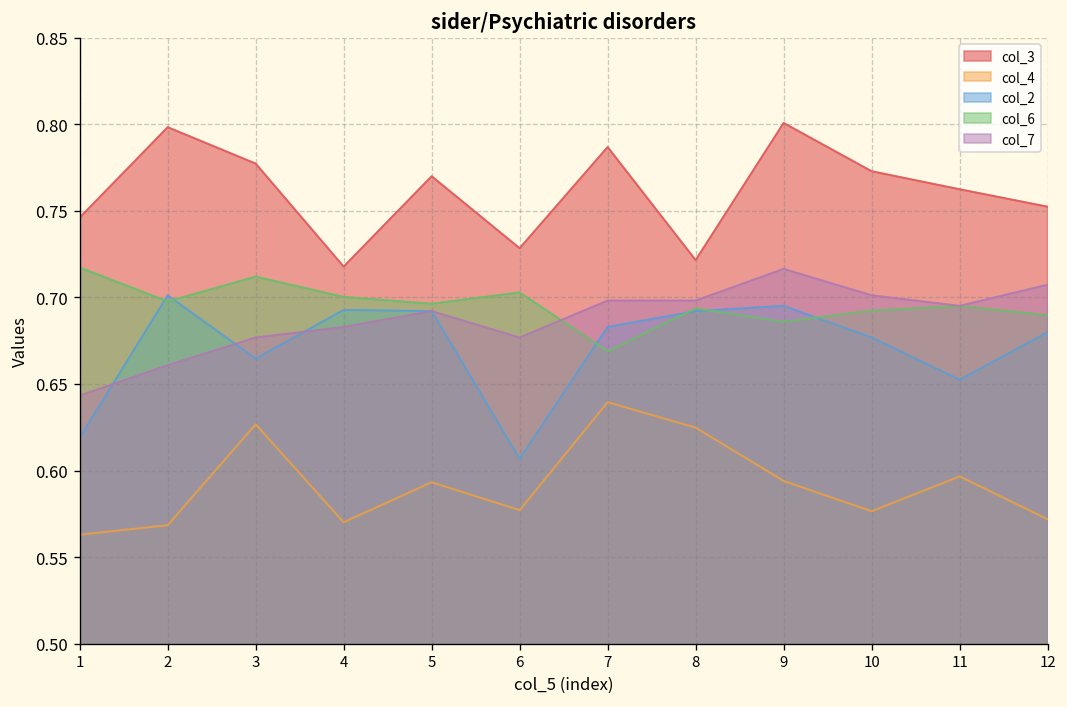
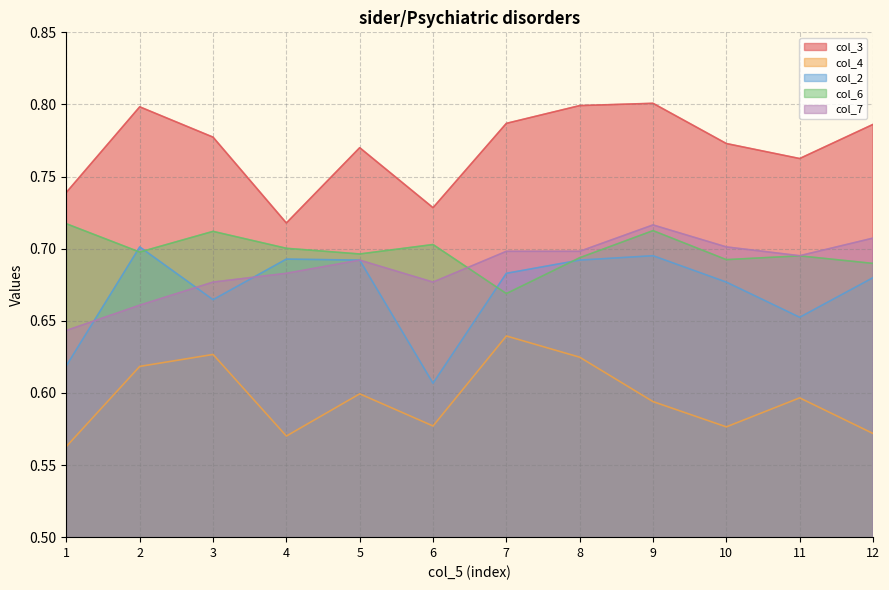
col_3, 1: 0.746 -> 0.739
col_4, 2: 0.568 -> 0.618
col_4, 5: 0.593 -> 0.599
col_3, 8: 0.722 -> 0.799
col_6, 9: 0.686 -> 0.713
col_3, 12: 0.752 -> 0.786
